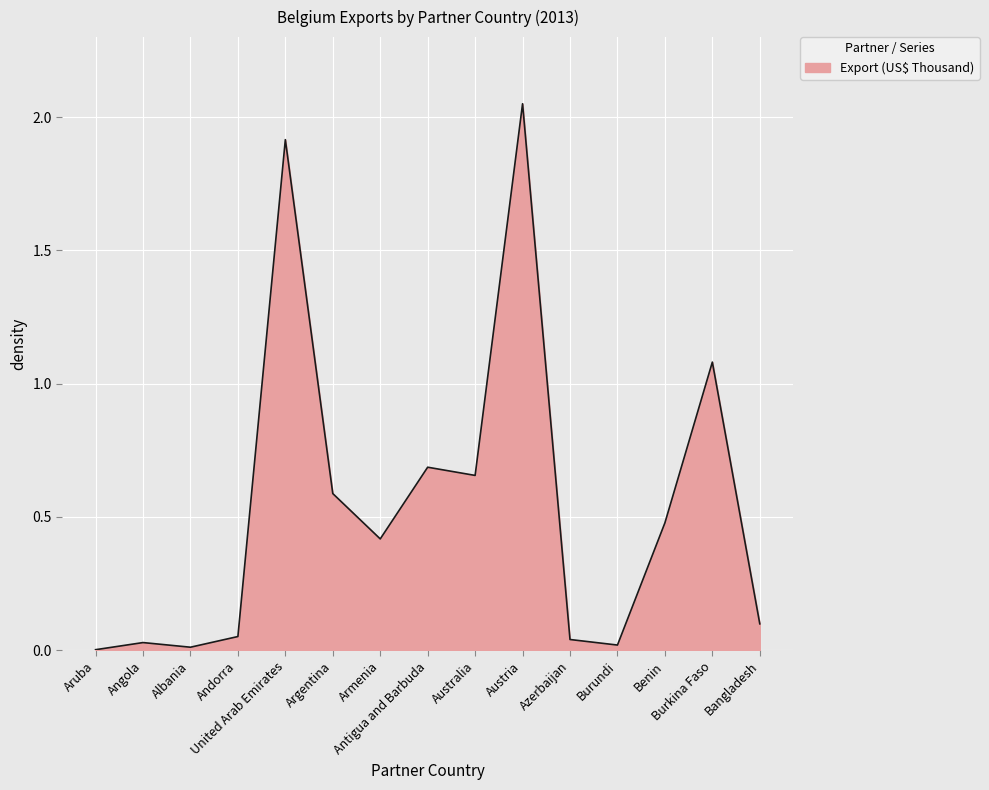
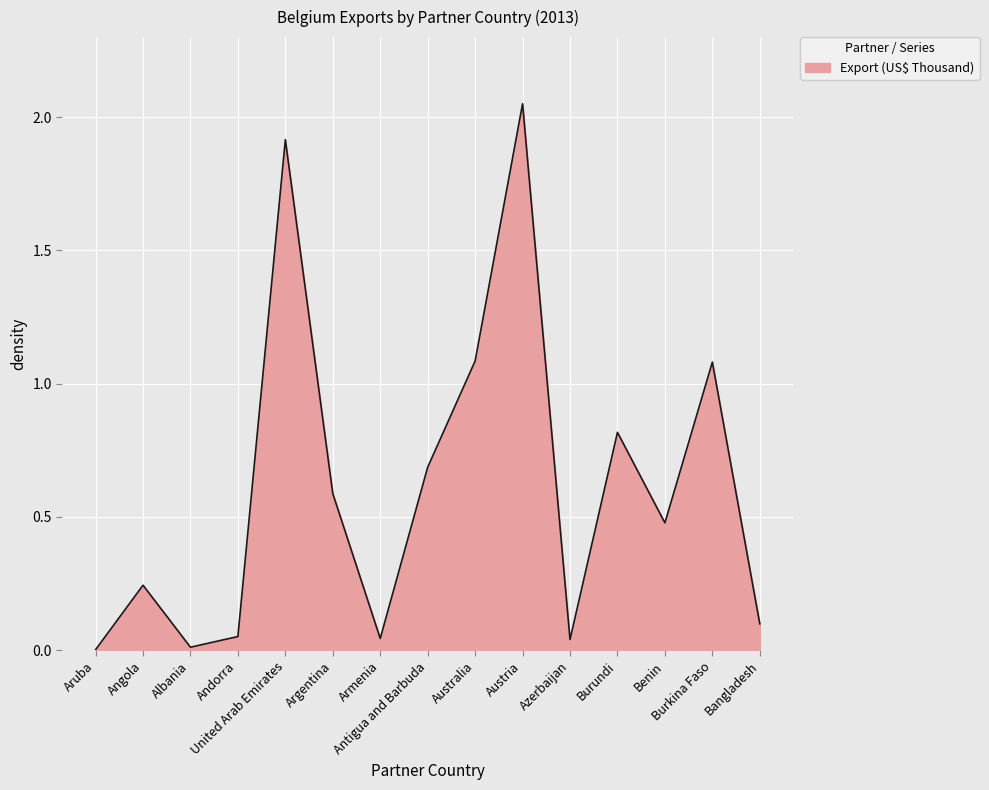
Angola: 0.03 -> 0.24
Armenia: 0.42 -> 0.04
Australia: 0.66 -> 1.08
Burundi: 0.02 -> 0.82
